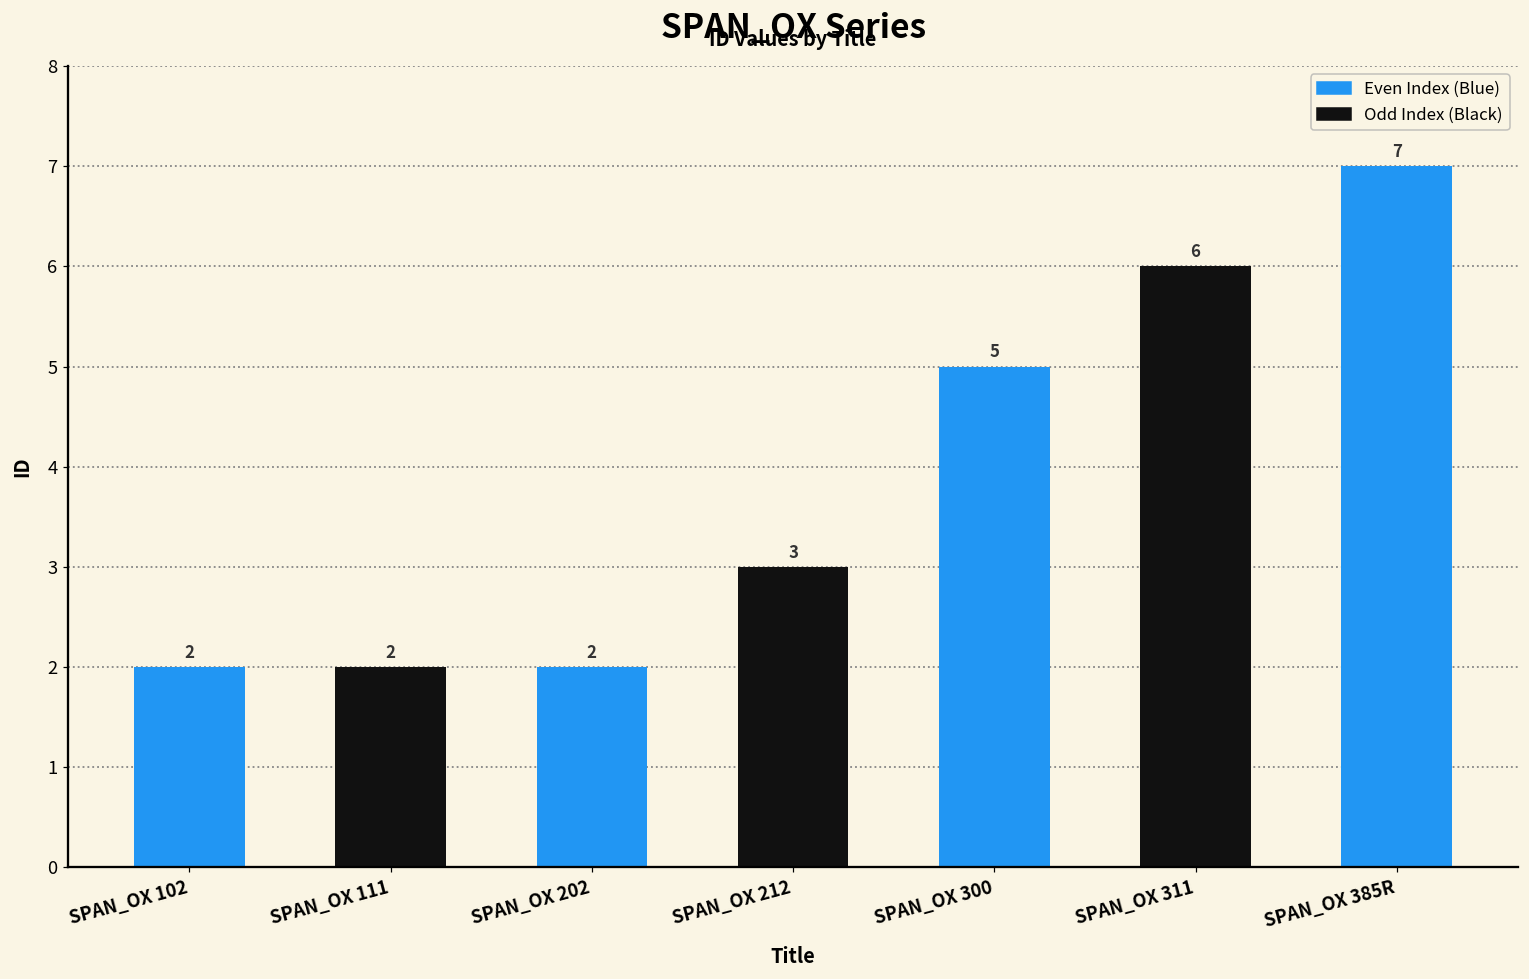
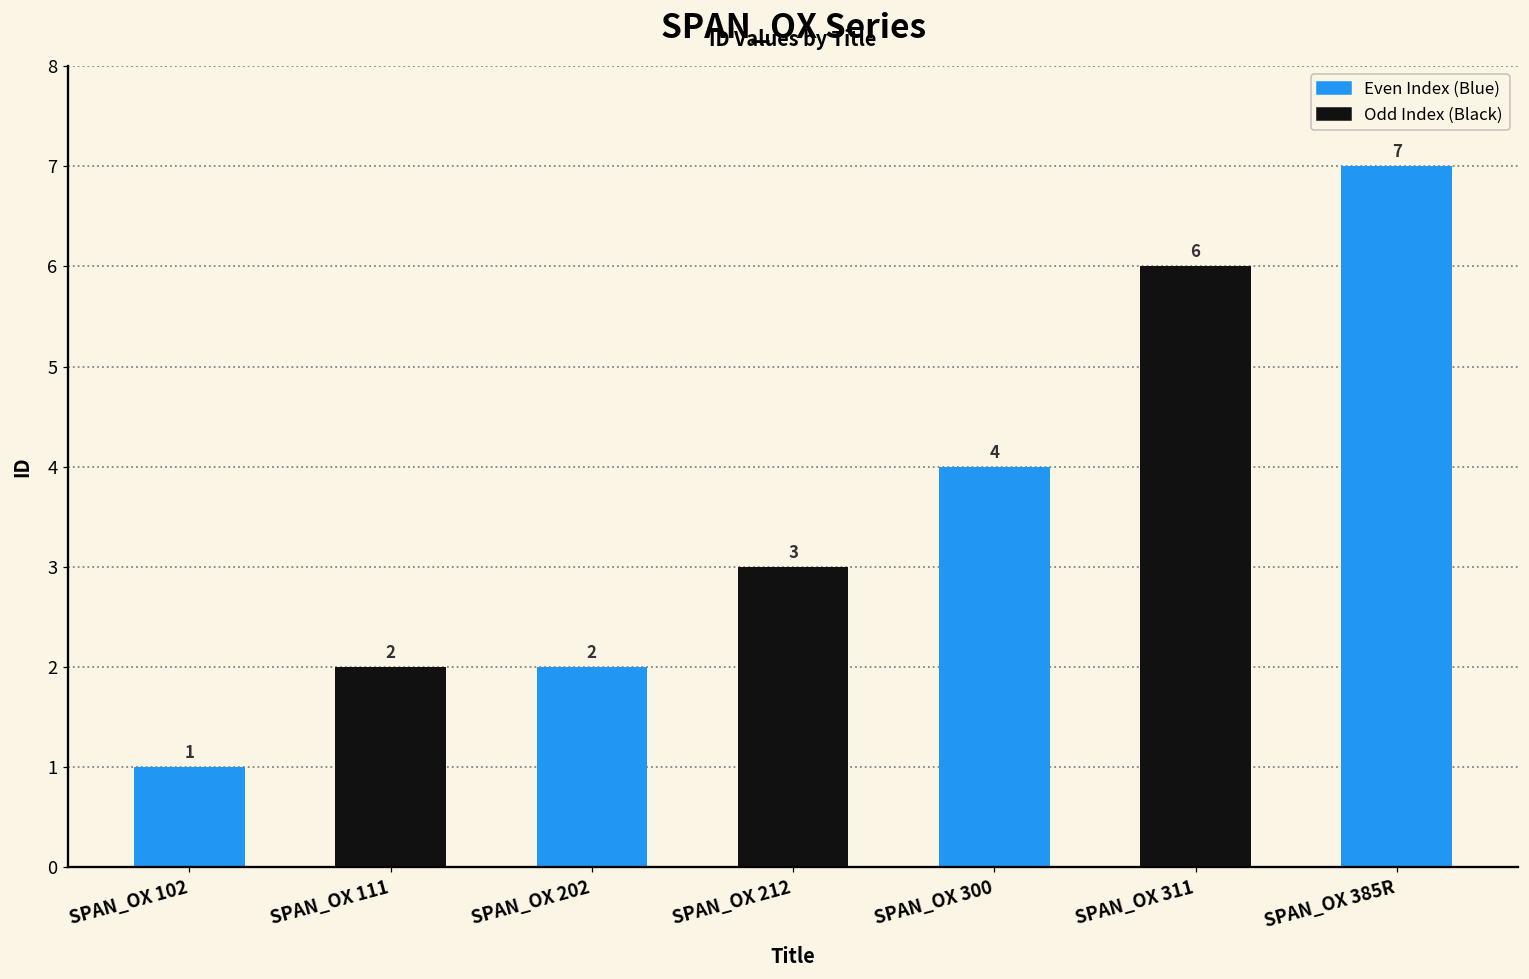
SPAN_OX 102: 2 -> 1
SPAN_OX 300: 5 -> 4
